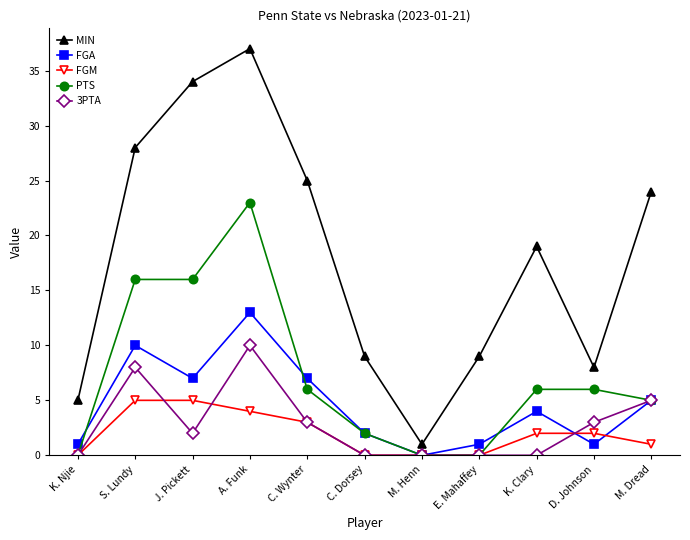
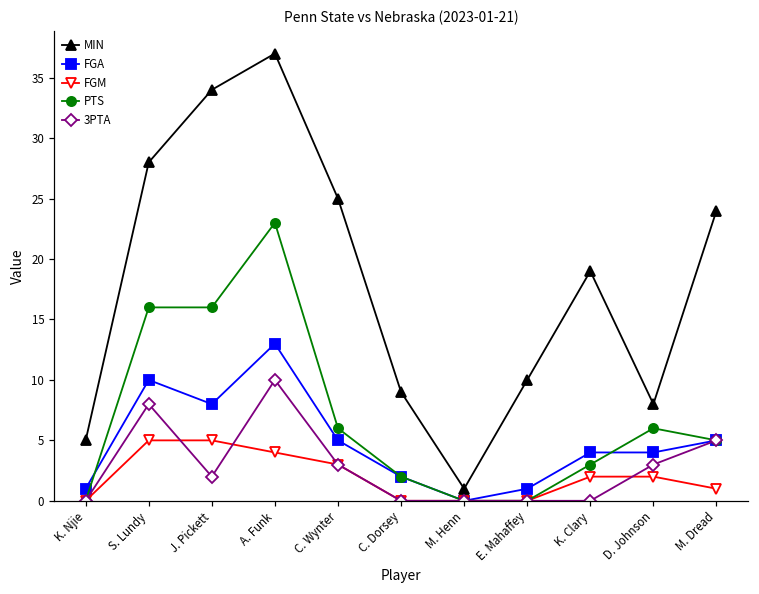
FGA, J. Pickett: 7 -> 8
FGA, C. Wynter: 7 -> 5
MIN, E. Mahaffey: 9 -> 10
PTS, K. Clary: 6 -> 3
FGA, D. Johnson: 1 -> 4
